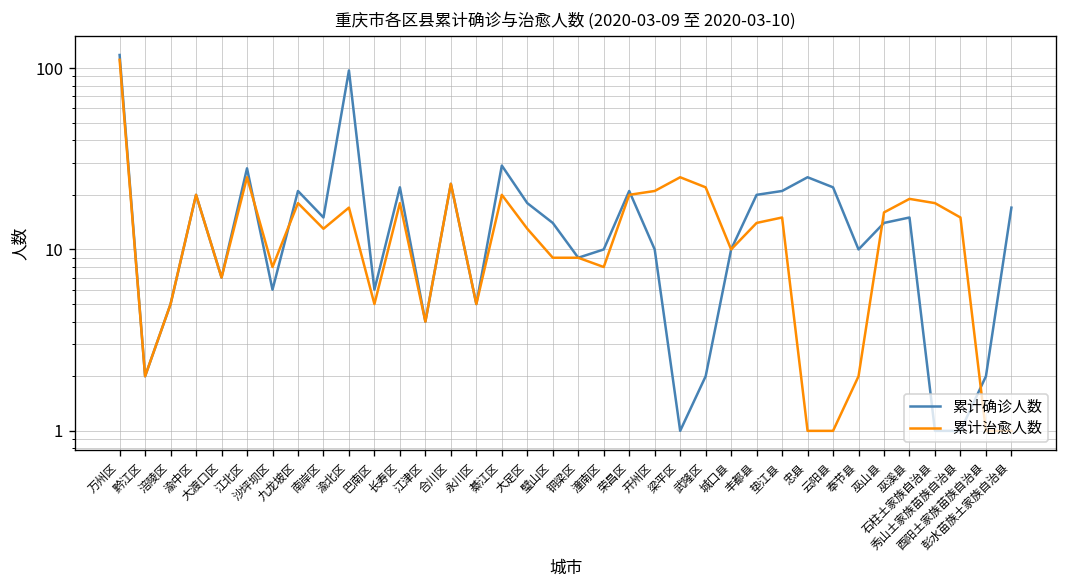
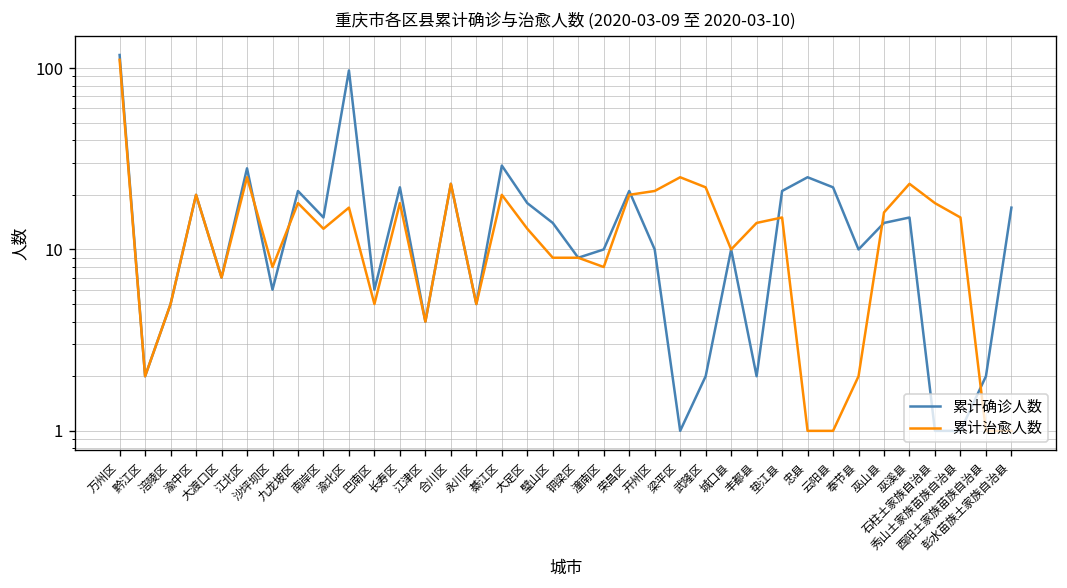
累计确诊人数, 丰都县: 20 -> 2
累计治愈人数, 巫溪县: 19 -> 23
